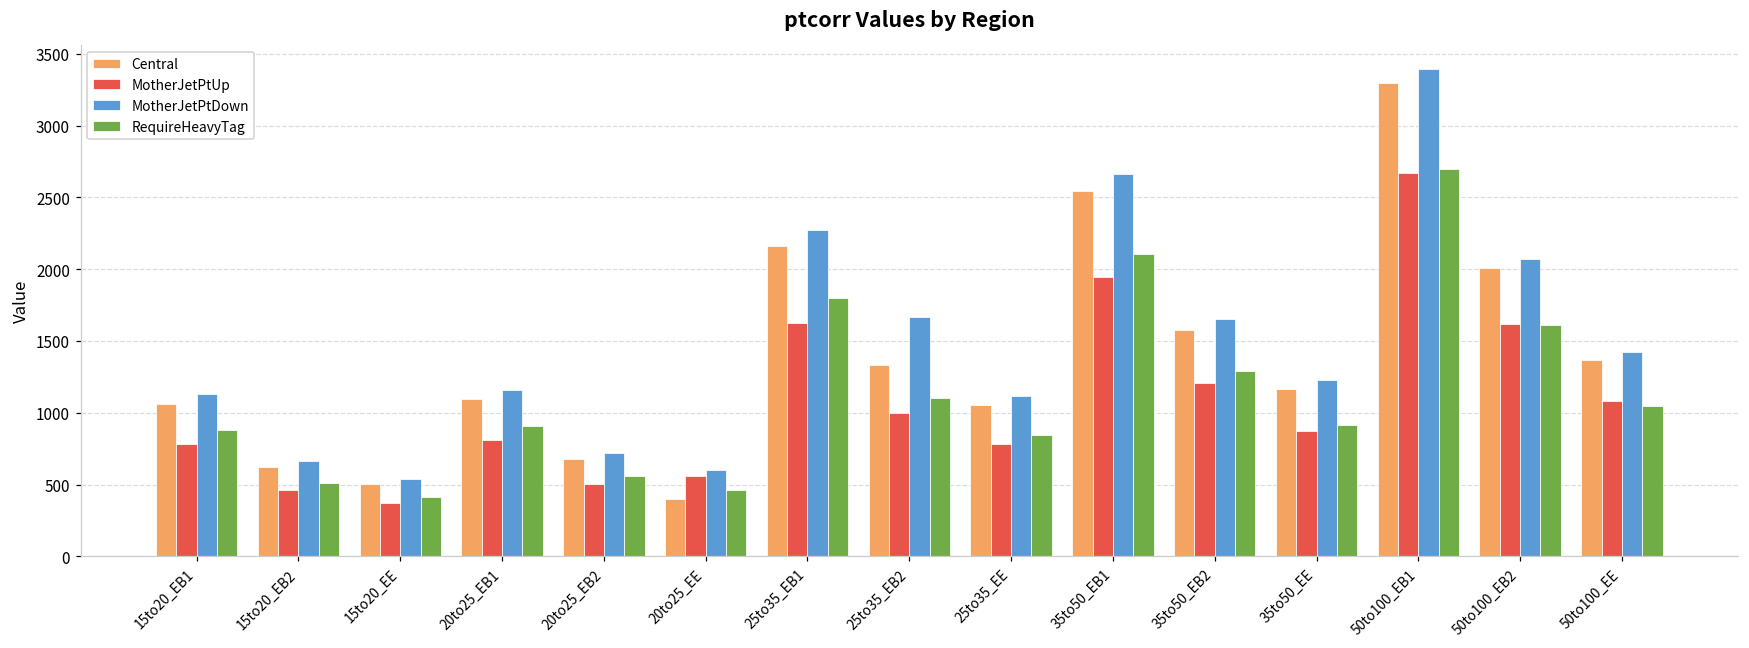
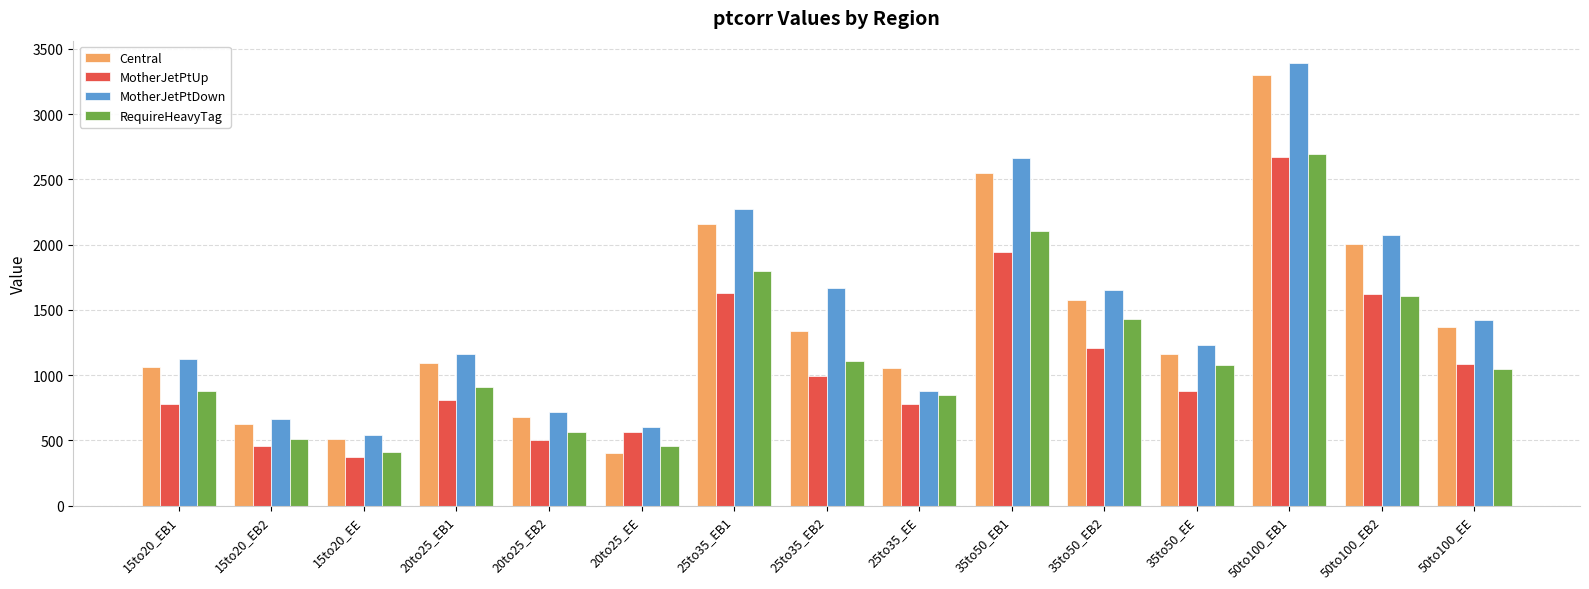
MotherJetPtDown, 25to35_EE: 1120 -> 880
RequireHeavyTag, 35to50_EB2: 1290 -> 1430
RequireHeavyTag, 35to50_EE: 910 -> 1080
